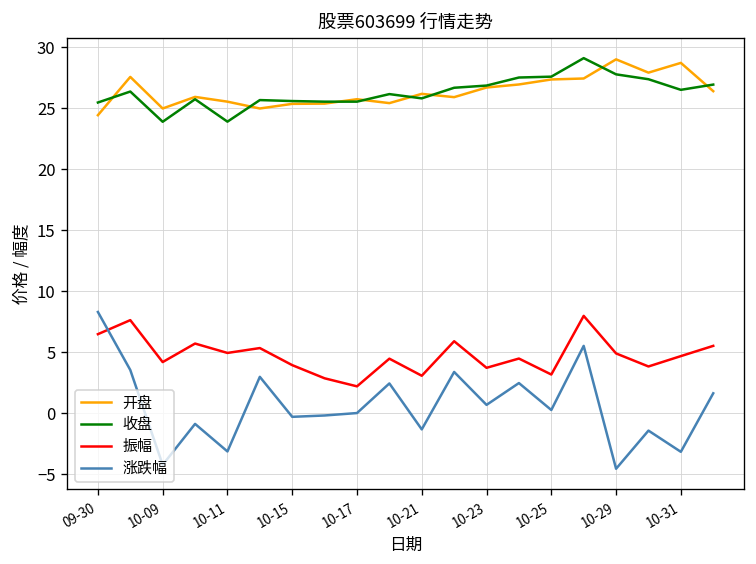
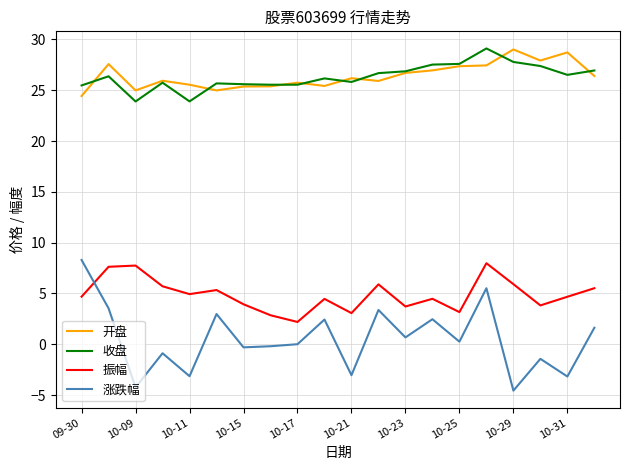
振幅, 09-30: 6.5 -> 4.7
振幅, 10-09: 4.2 -> 7.7
涨跌幅, 10-21: -1.3 -> -3.1
振幅, 10-29: 4.9 -> 5.9
